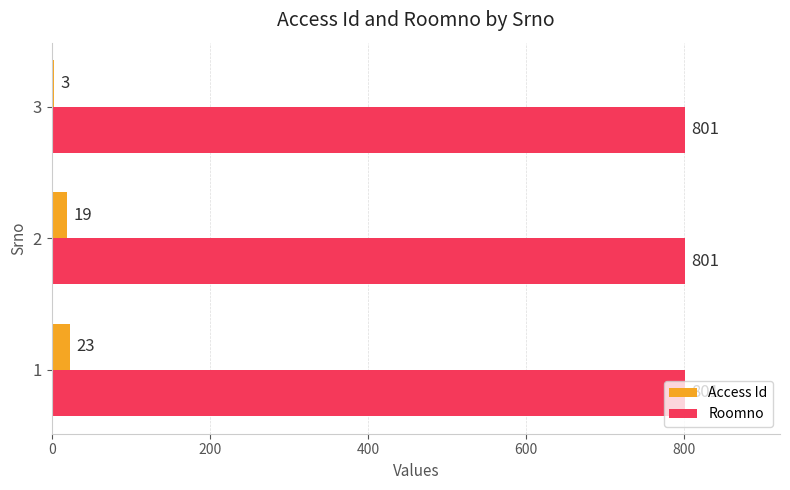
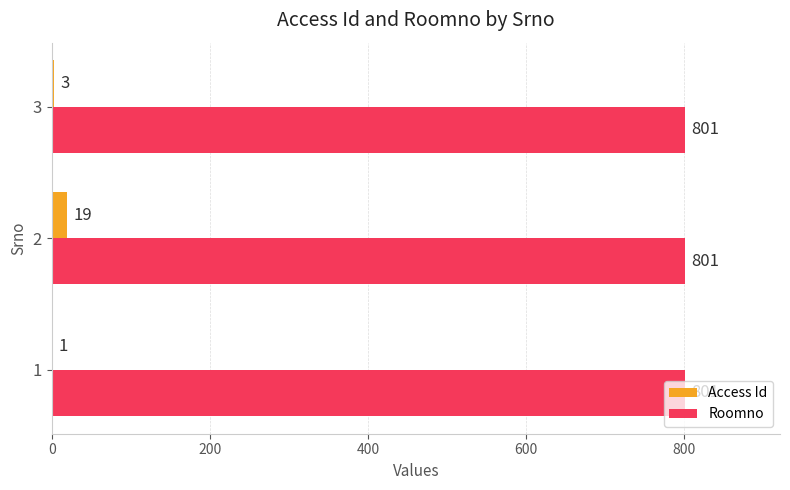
Access Id, 1: 23 -> 1
